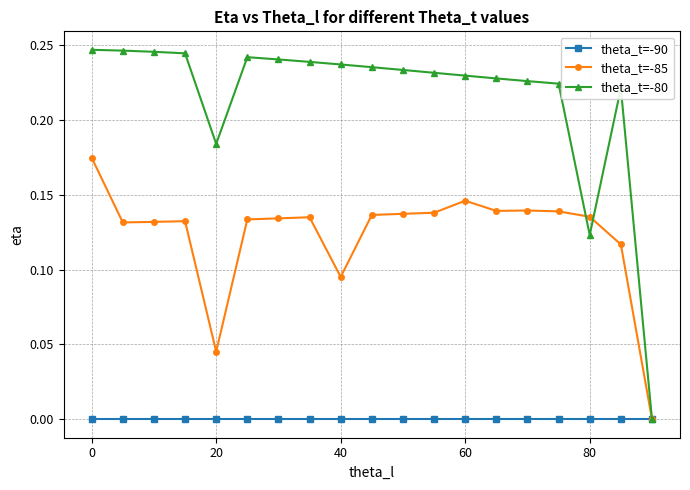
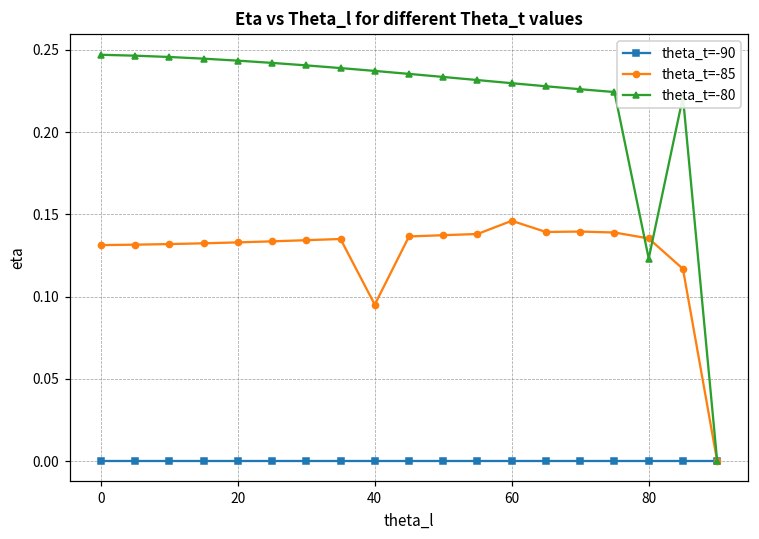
theta_t=-85, 0: 0.175 -> 0.131
theta_t=-85, 20: 0.045 -> 0.133
theta_t=-80, 20: 0.184 -> 0.243
